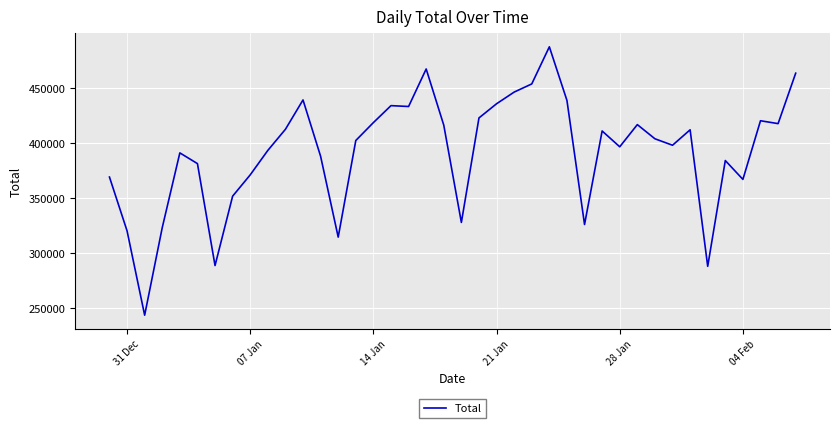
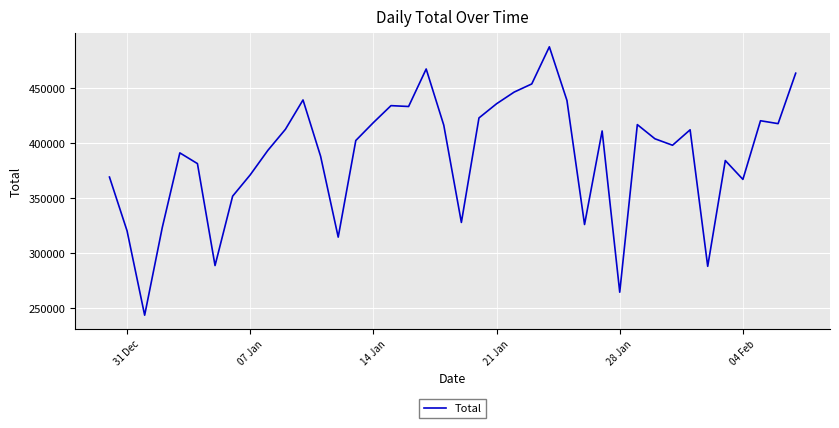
28 Jan: 396000 -> 264000
